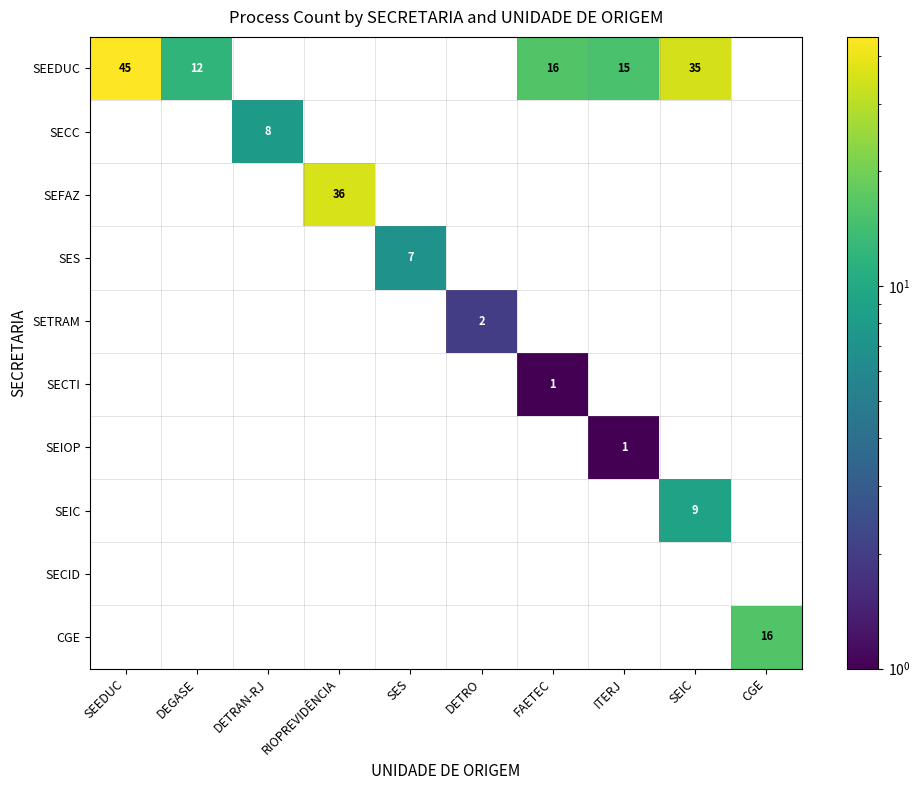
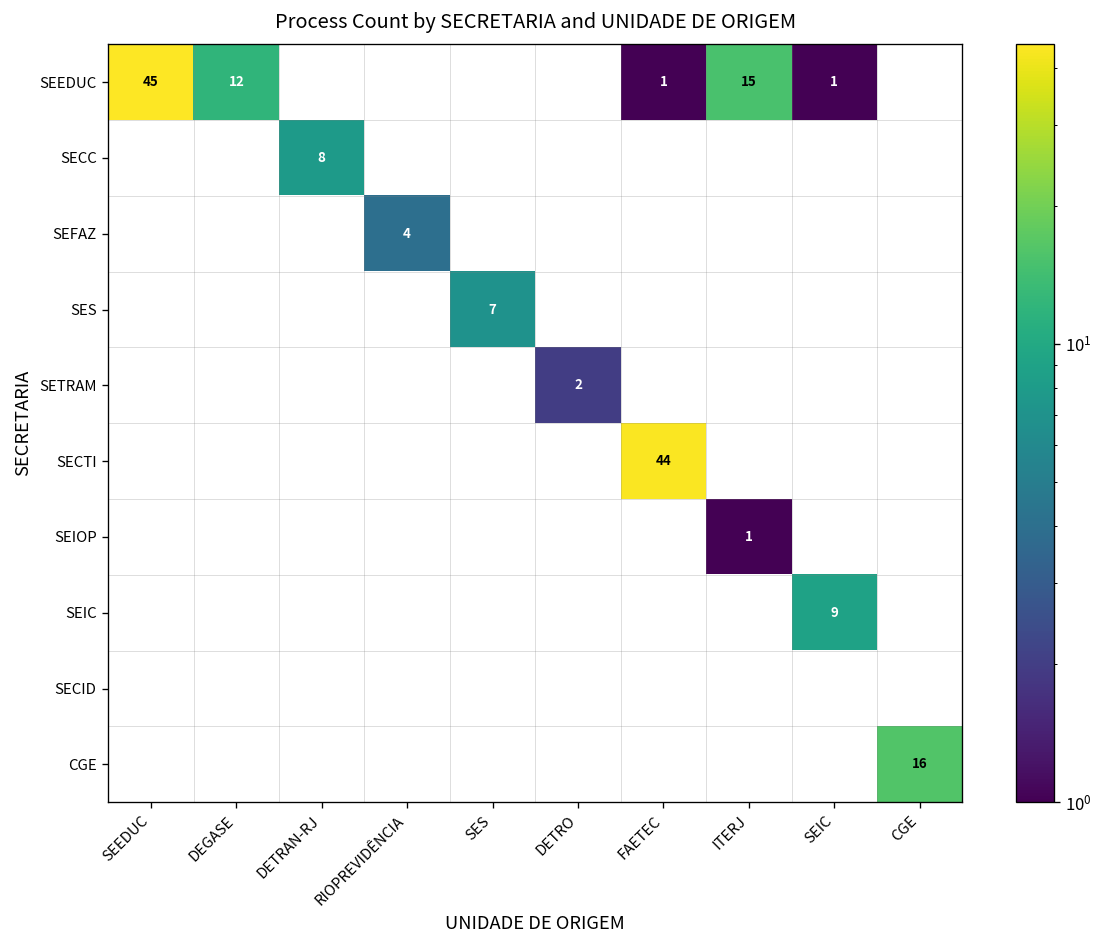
SEEDUC, FAETEC: 16 -> 1
SEEDUC, SEIC: 35 -> 1
SEFAZ, RIOPREVIDÊNCIA: 36 -> 4
SECTI, FAETEC: 1 -> 44
